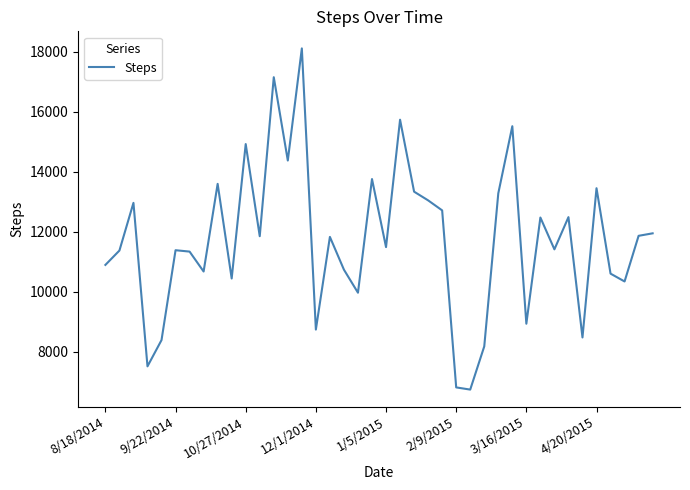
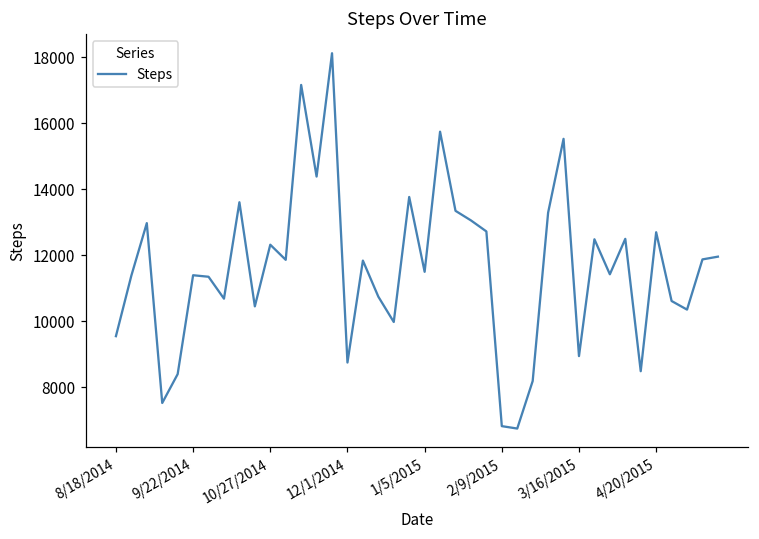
8/18/2014: 10900 -> 9500
10/27/2014: 14900 -> 12300
4/20/2015: 13500 -> 12700
